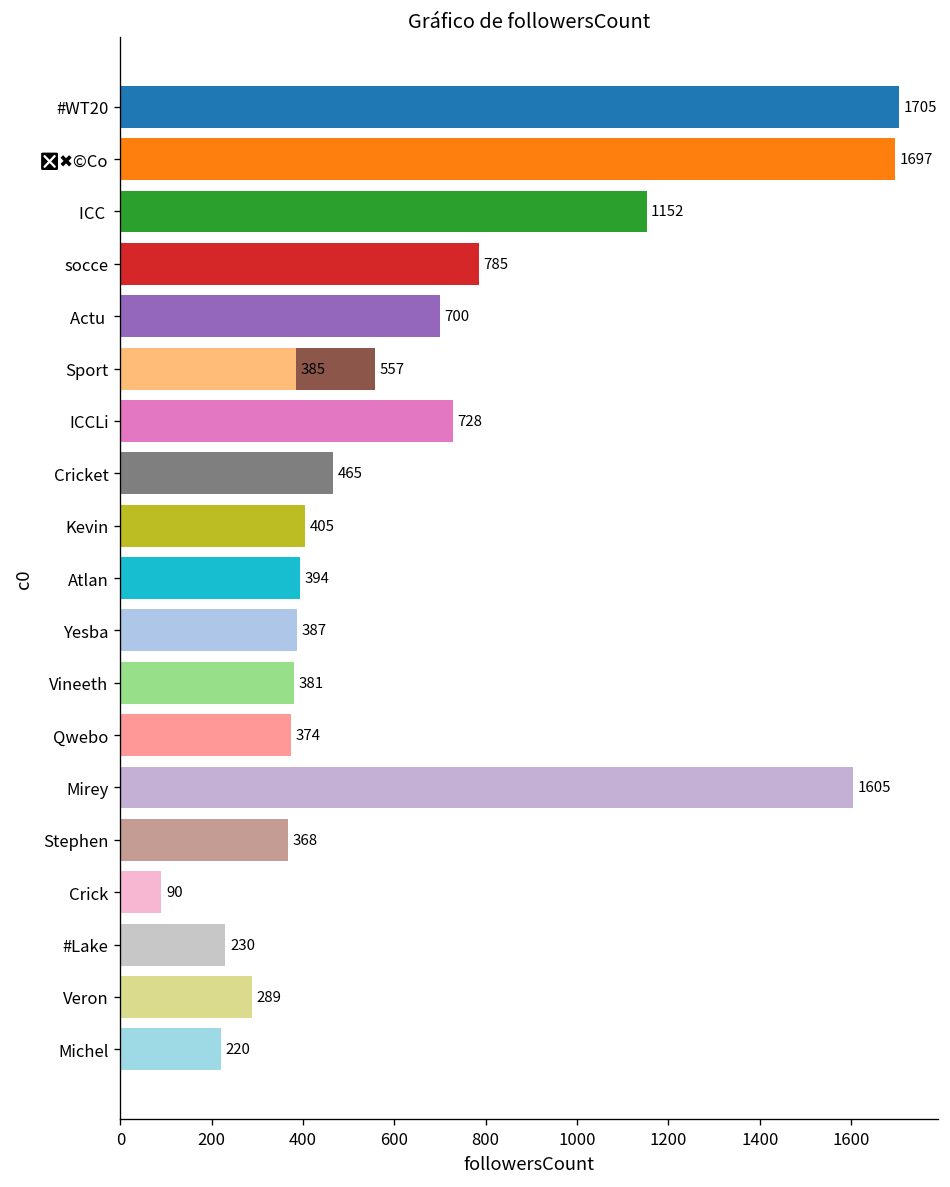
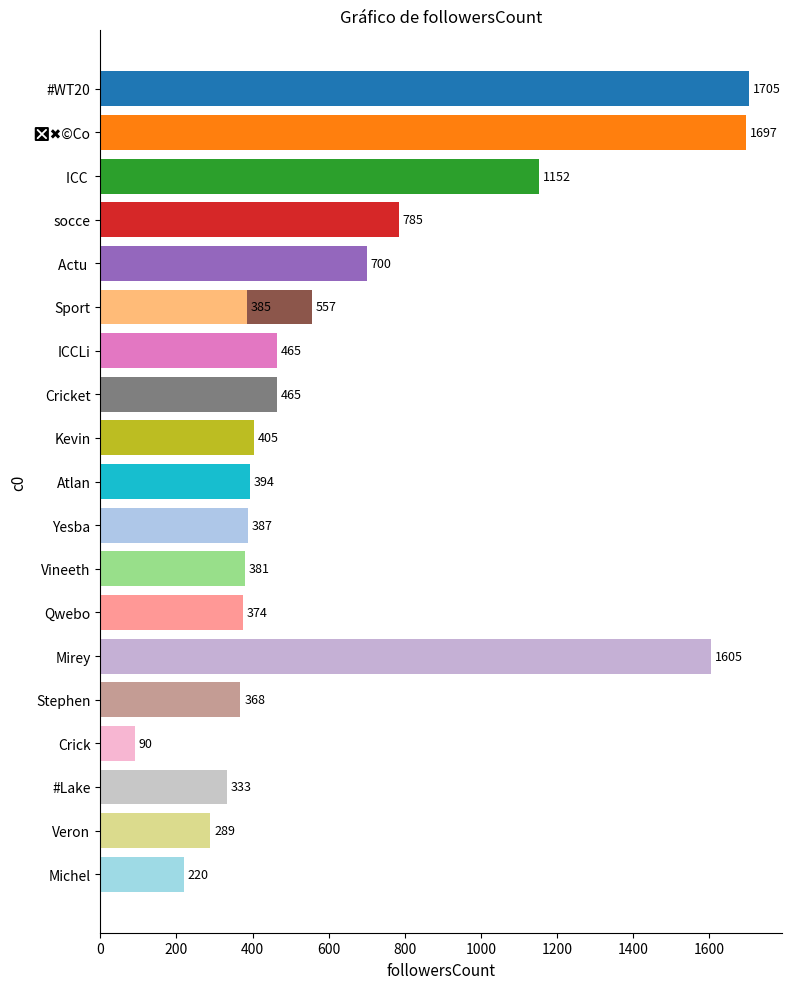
ICCLi: 728 -> 465
#Lake: 230 -> 333
